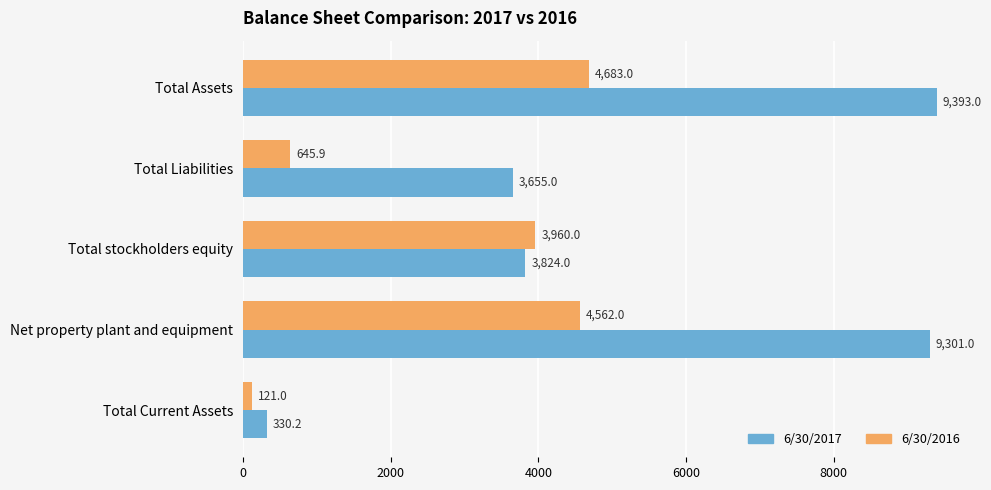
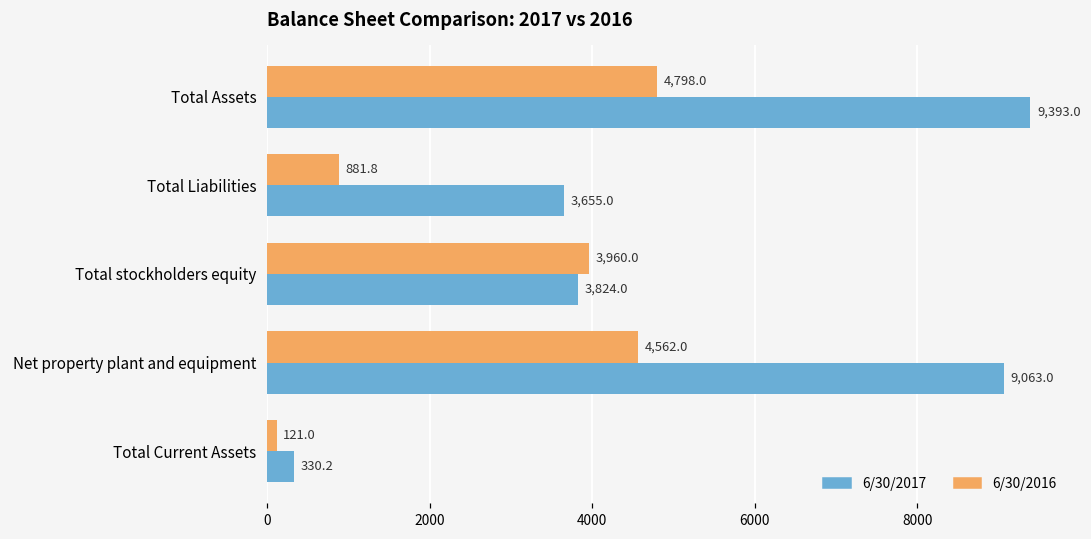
6/30/2016, Total Assets: 4,683.0 -> 4,798.0
6/30/2016, Total Liabilities: 645.9 -> 881.8
6/30/2017, Net property plant and equipment: 9,301.0 -> 9,063.0
